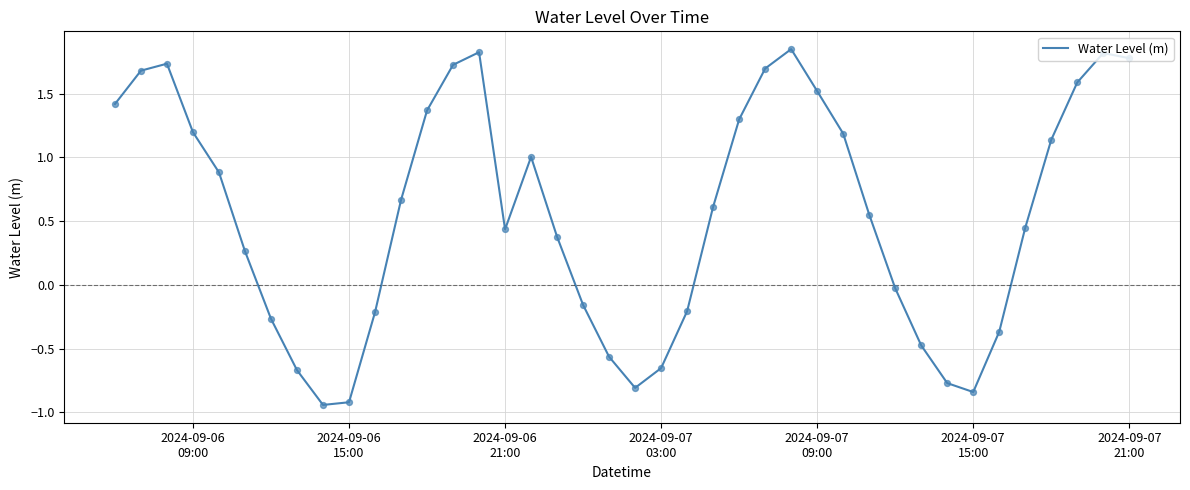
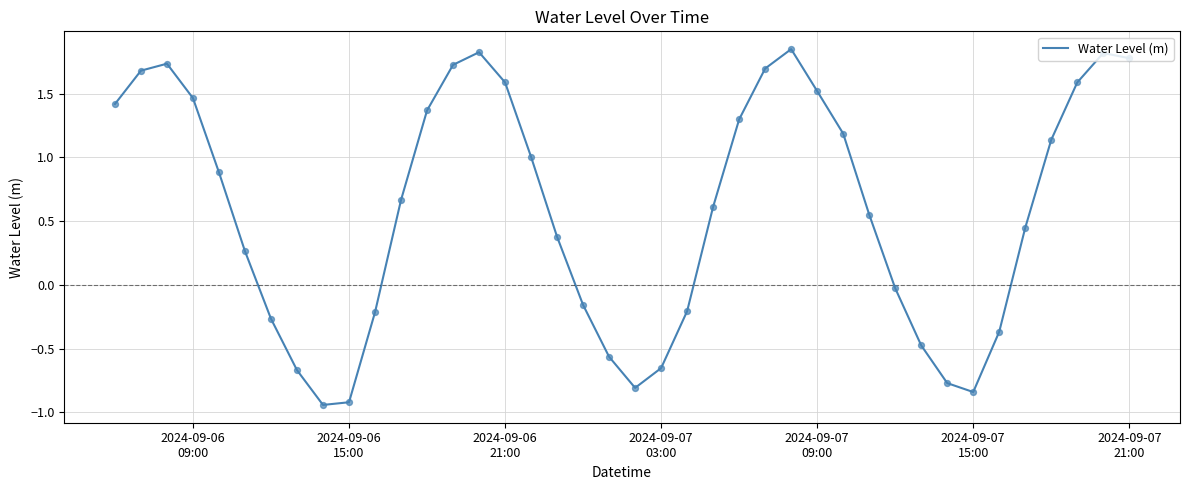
2024-09-06 09:00: 1.20 -> 1.46
2024-09-06 21:00: 0.44 -> 1.59
